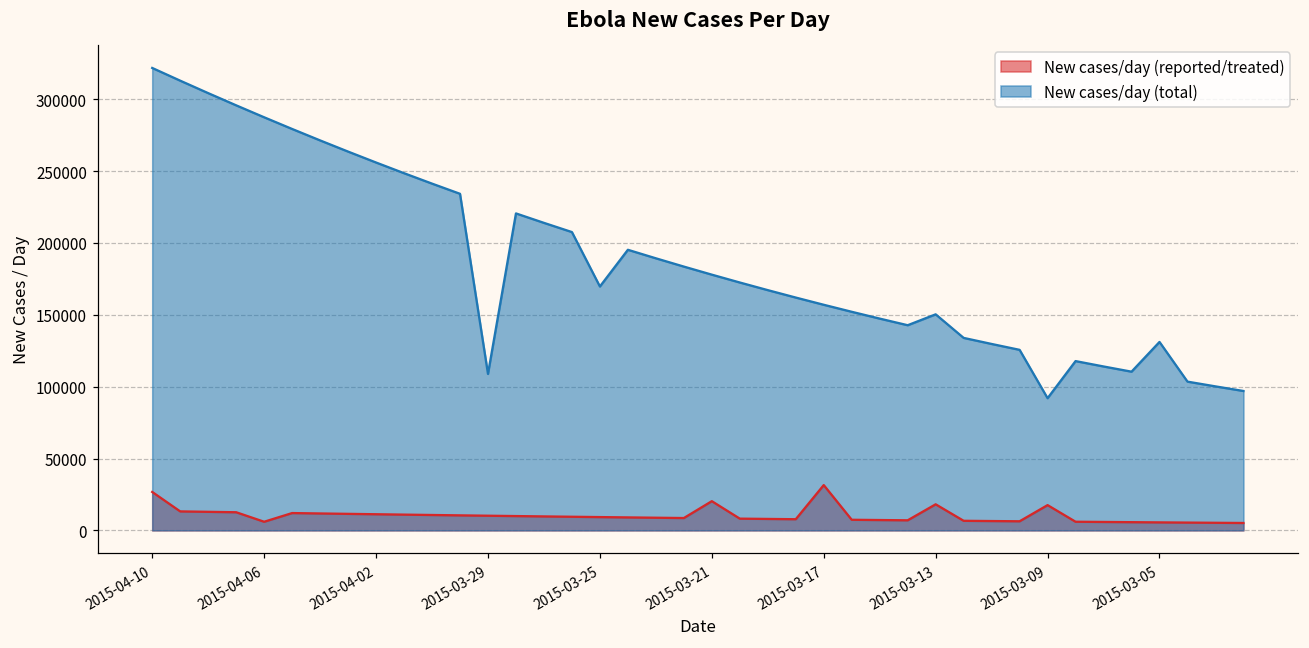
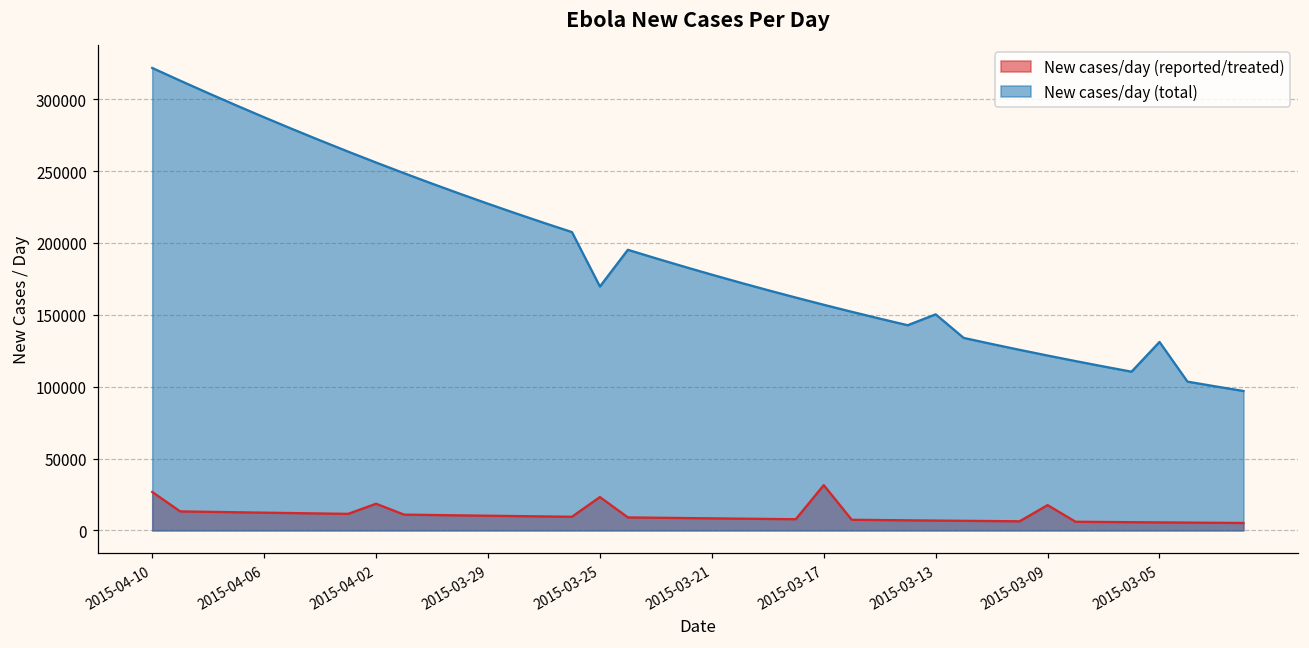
New cases/day (reported/treated), 2015-04-06: 6000 -> 12000
New cases/day (reported/treated), 2015-04-02: 11000 -> 19000
New cases/day (total), 2015-03-29: 109000 -> 227000
New cases/day (reported/treated), 2015-03-25: 9000 -> 23000
New cases/day (reported/treated), 2015-03-21: 20000 -> 8000
New cases/day (reported/treated), 2015-03-13: 18000 -> 7000
New cases/day (total), 2015-03-09: 92000 -> 122000
